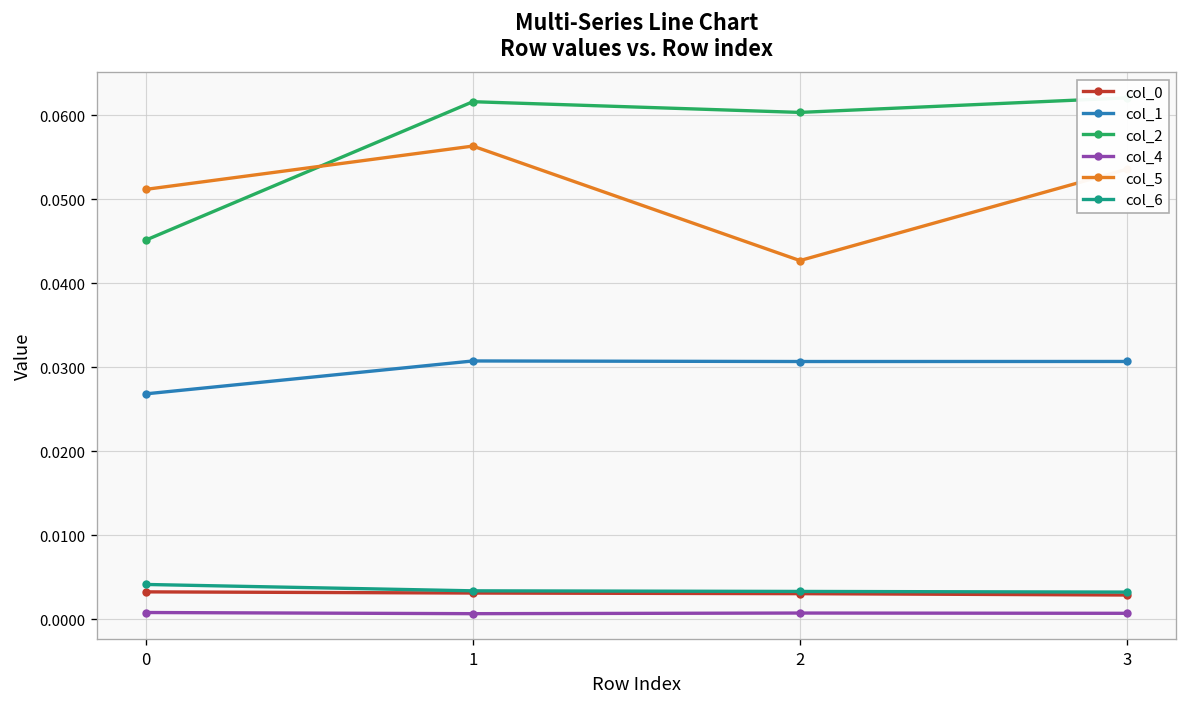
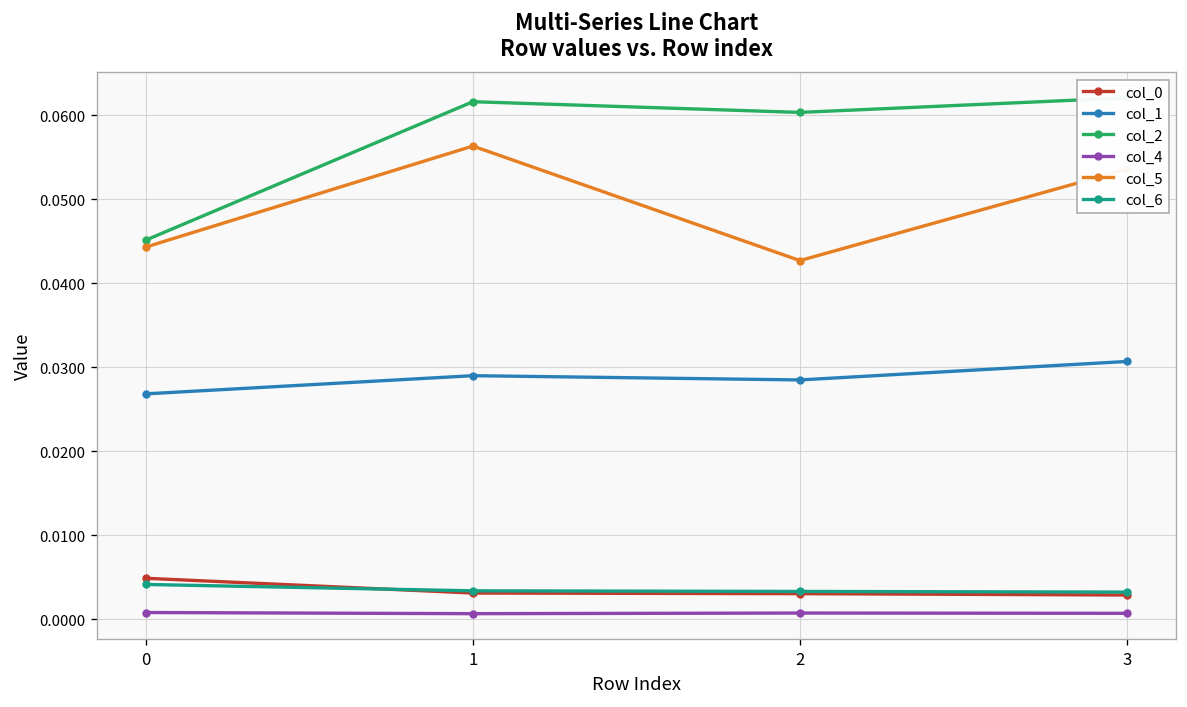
col_0, 0: 0.003 -> 0.005
col_5, 0: 0.051 -> 0.044
col_1, 1: 0.031 -> 0.029
col_1, 2: 0.031 -> 0.028
